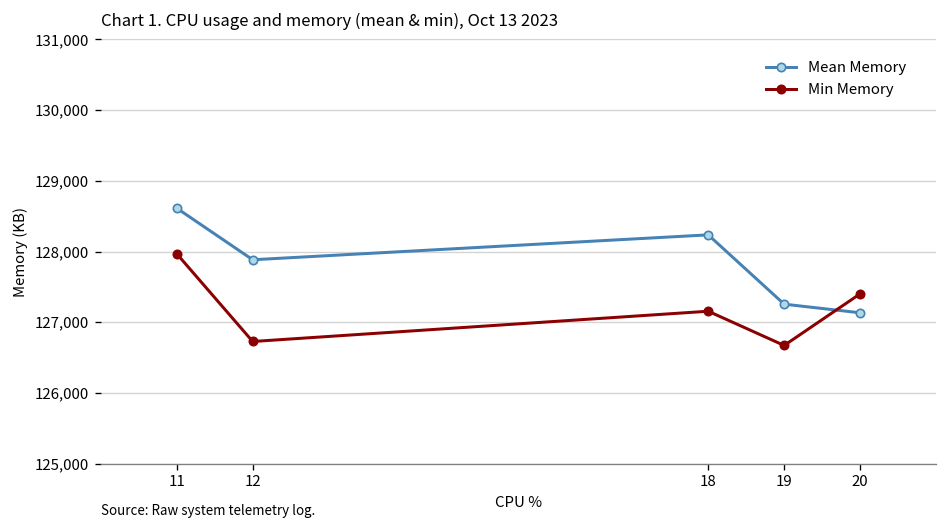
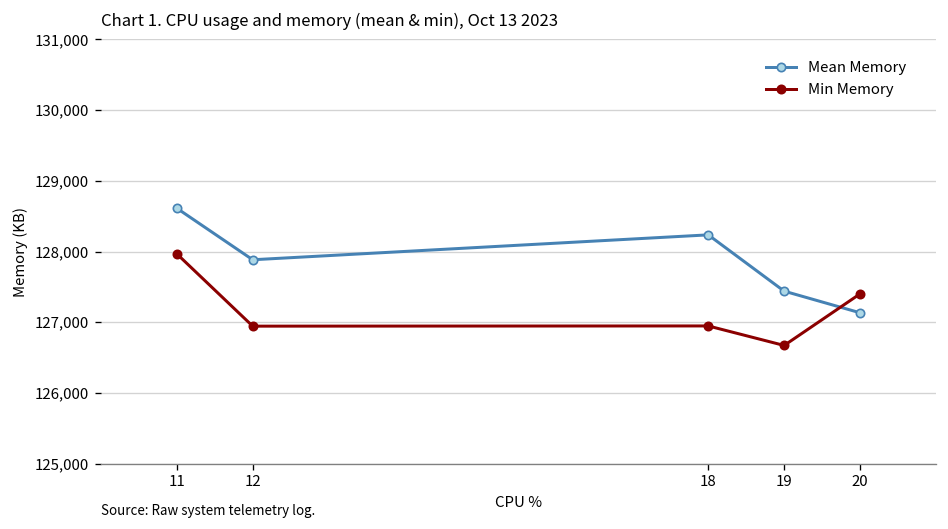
Min Memory, 12: 126,700 -> 126,900
Min Memory, 18: 127,200 -> 126,900
Mean Memory, 19: 127,300 -> 127,400
